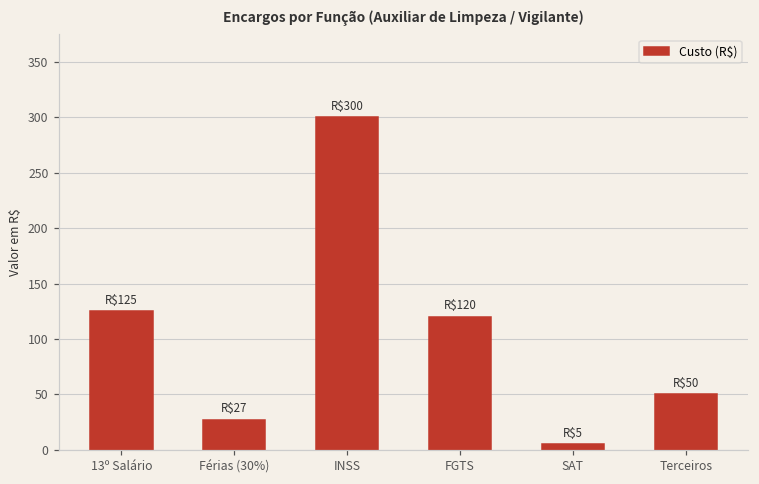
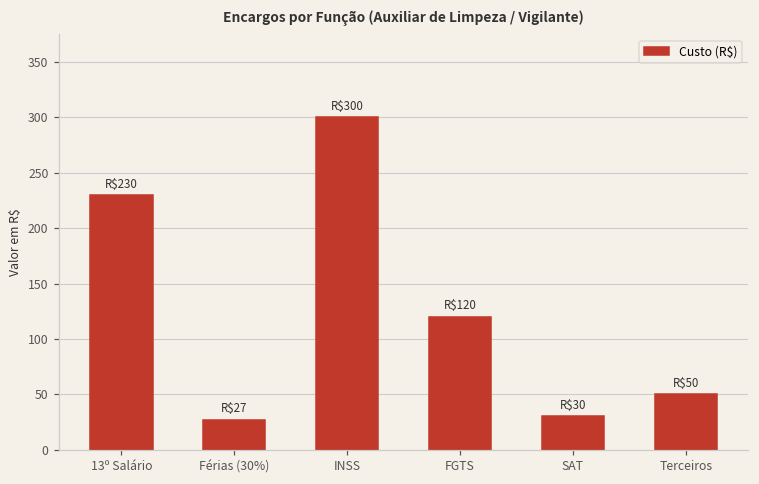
13º Salário: $125 -> $230
SAT: $5 -> $30
